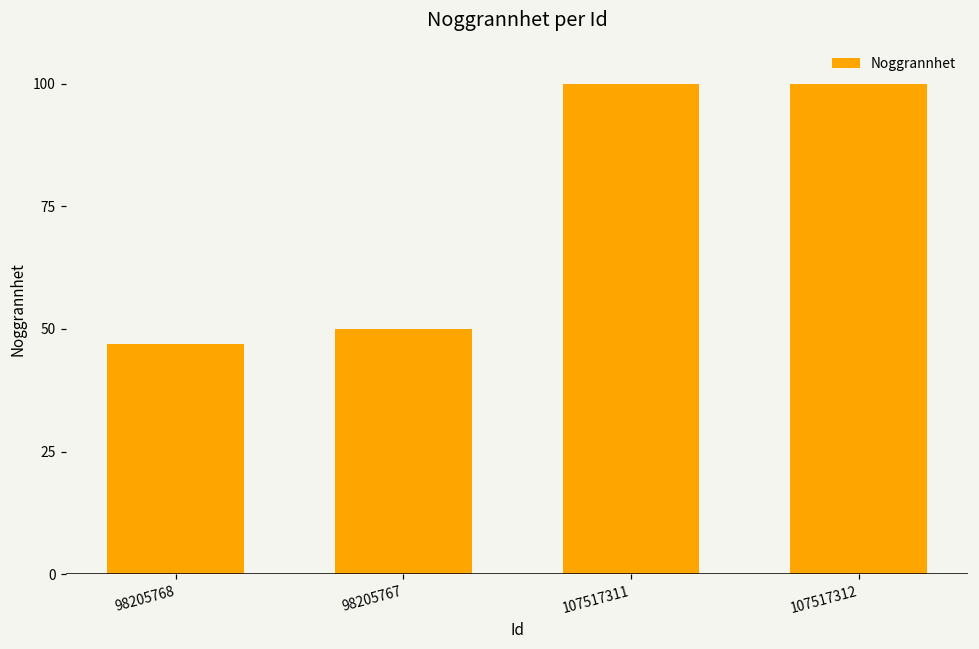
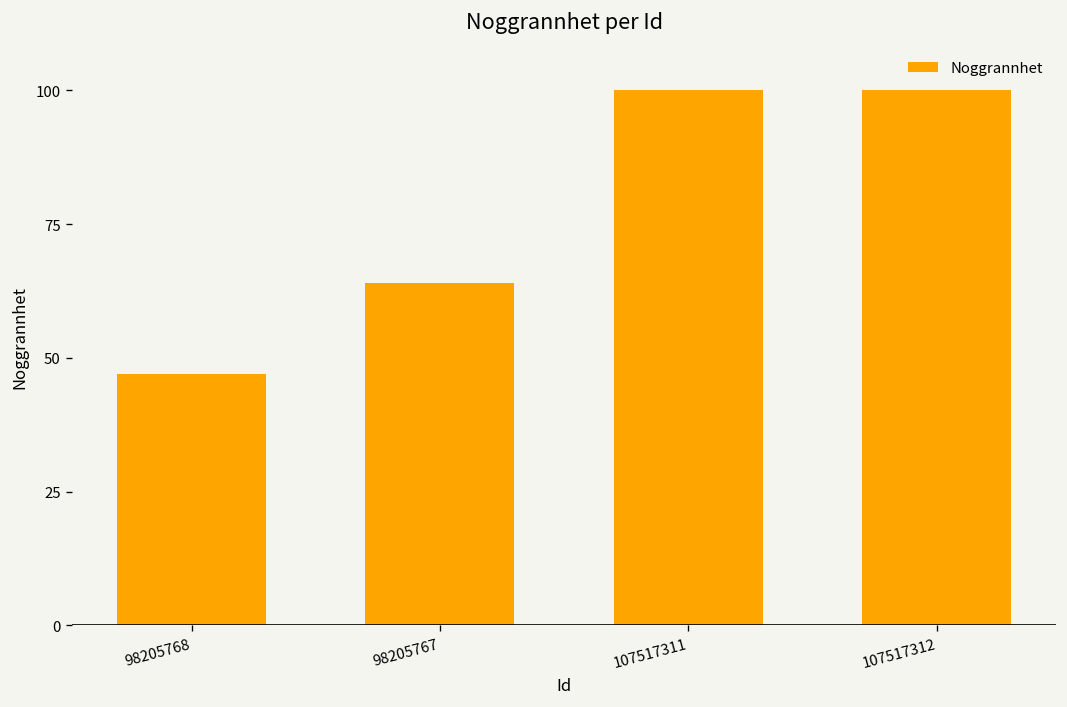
98205767: 50 -> 64
